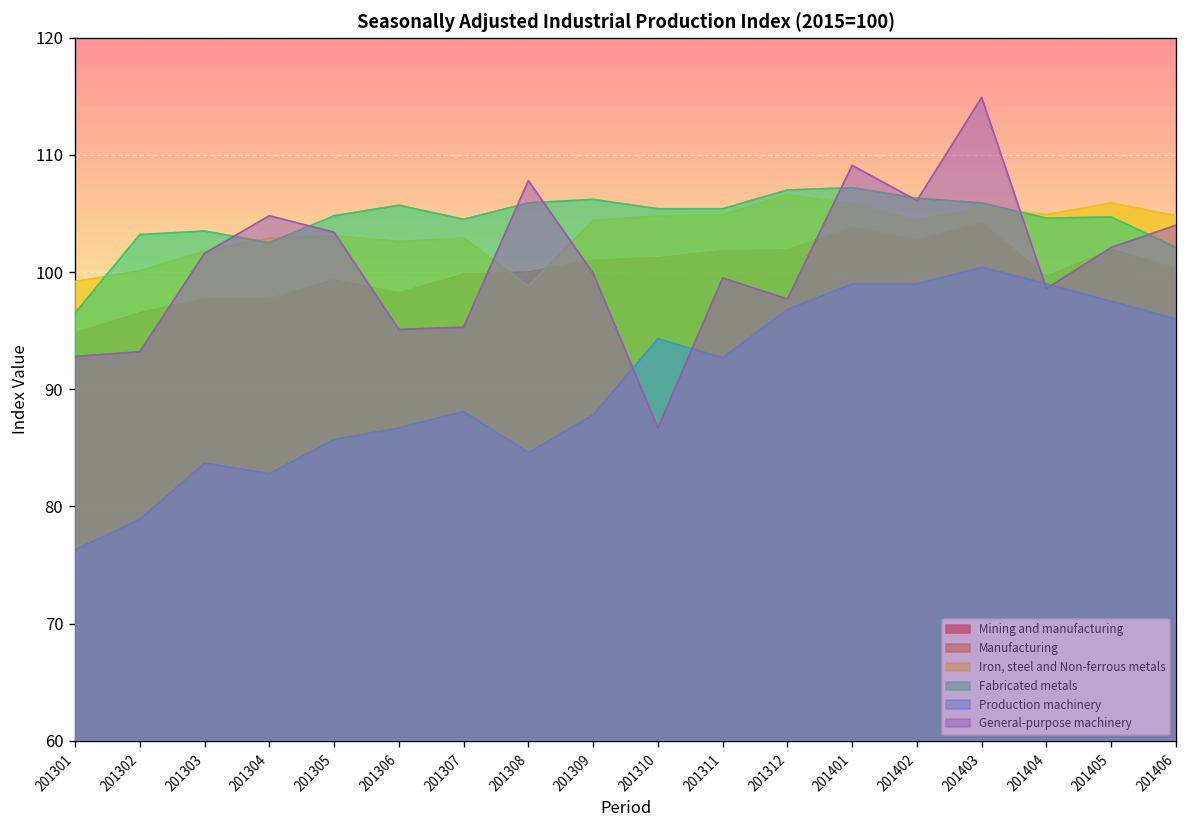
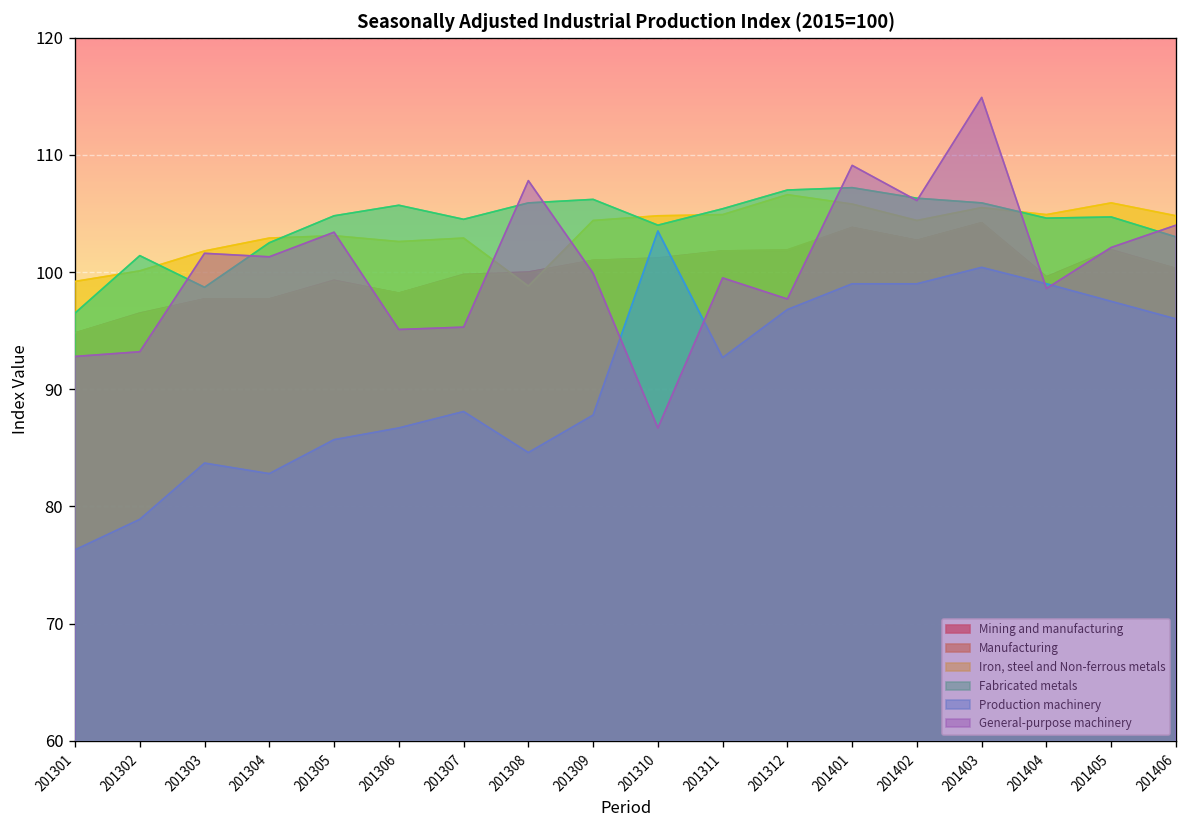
Fabricated metals, 201302: 103 -> 101
Fabricated metals, 201303: 104 -> 99
General-purpose machinery, 201304: 105 -> 101
Fabricated metals, 201310: 105 -> 104
Production machinery, 201310: 94 -> 104
Fabricated metals, 201406: 102 -> 103
